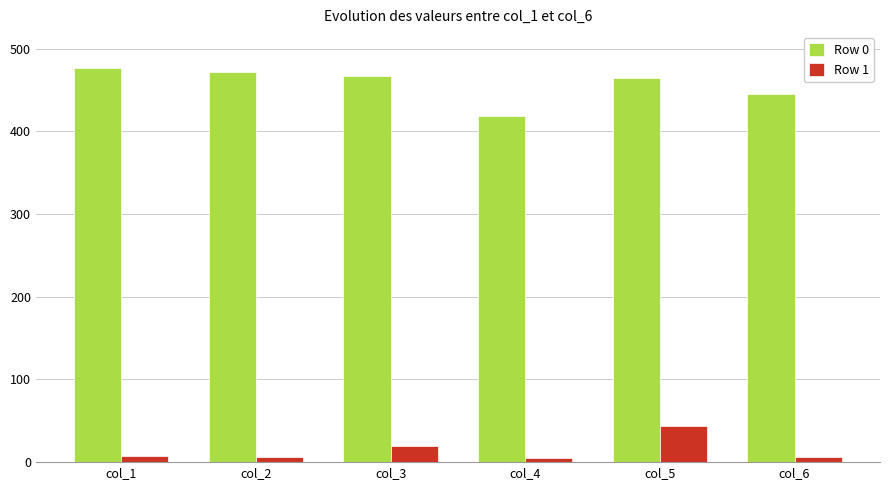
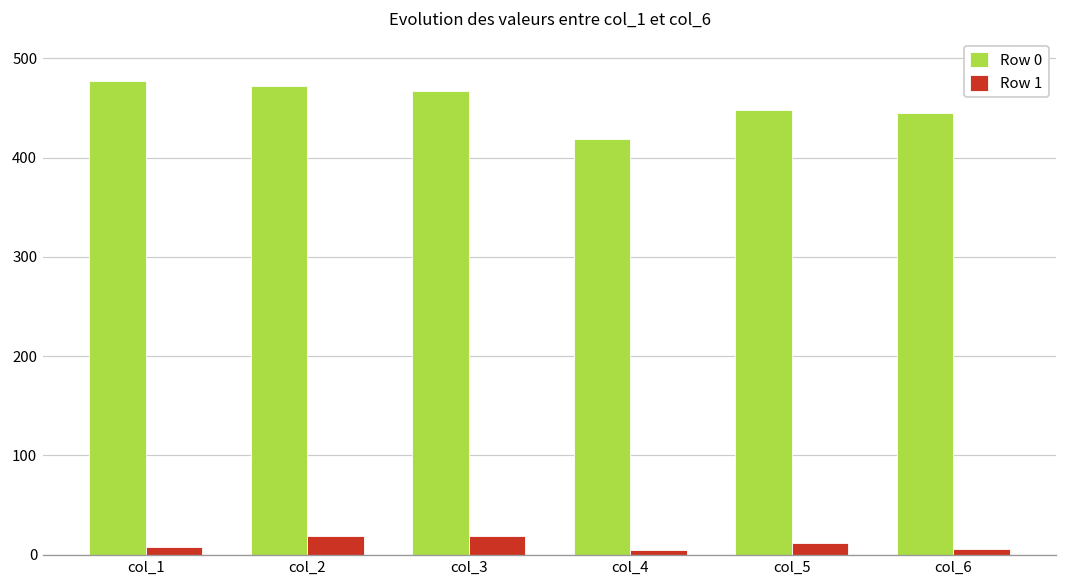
Row 1, col_2: 10 -> 20
Row 0, col_5: 460 -> 450
Row 1, col_5: 40 -> 10
